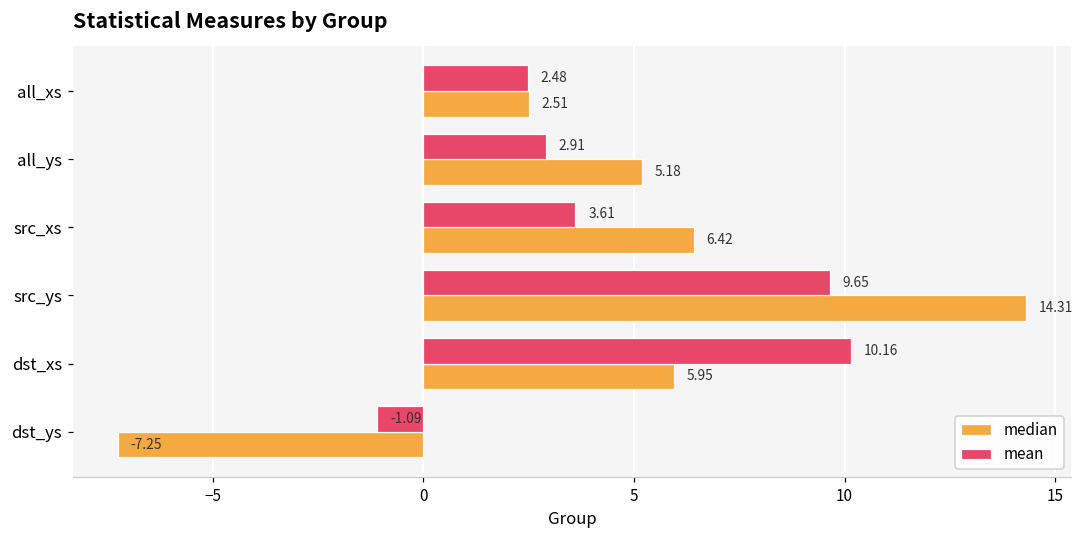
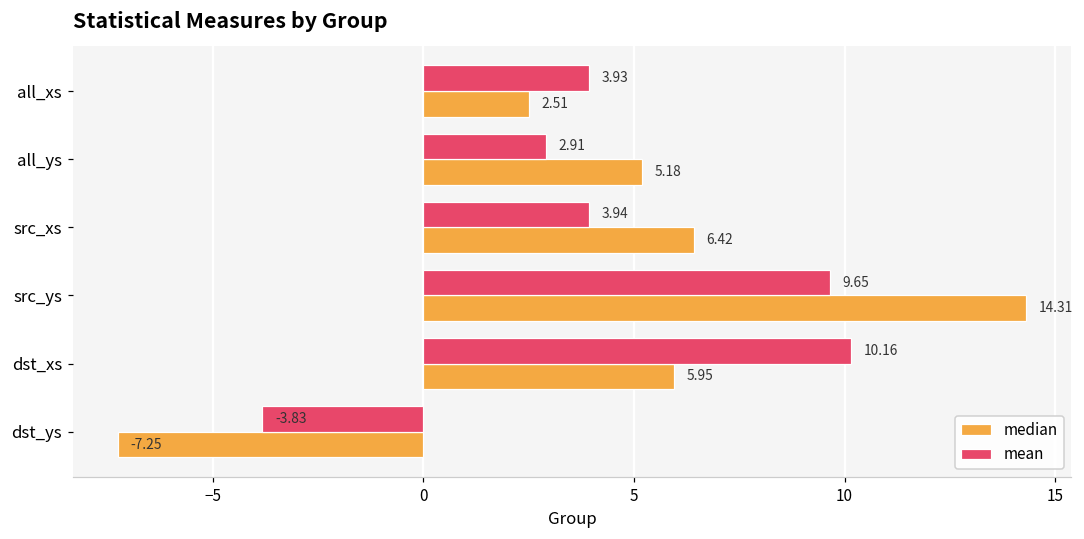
mean, all_xs: 2.48 -> 3.93
mean, src_xs: 3.61 -> 3.94
mean, dst_ys: -1.09 -> -3.83
